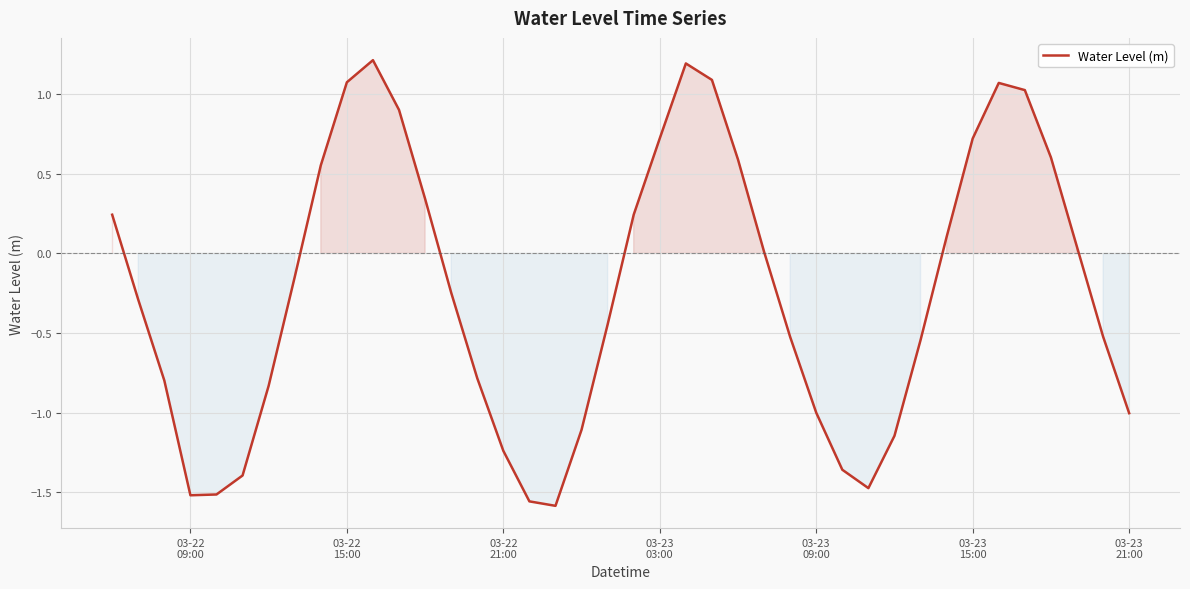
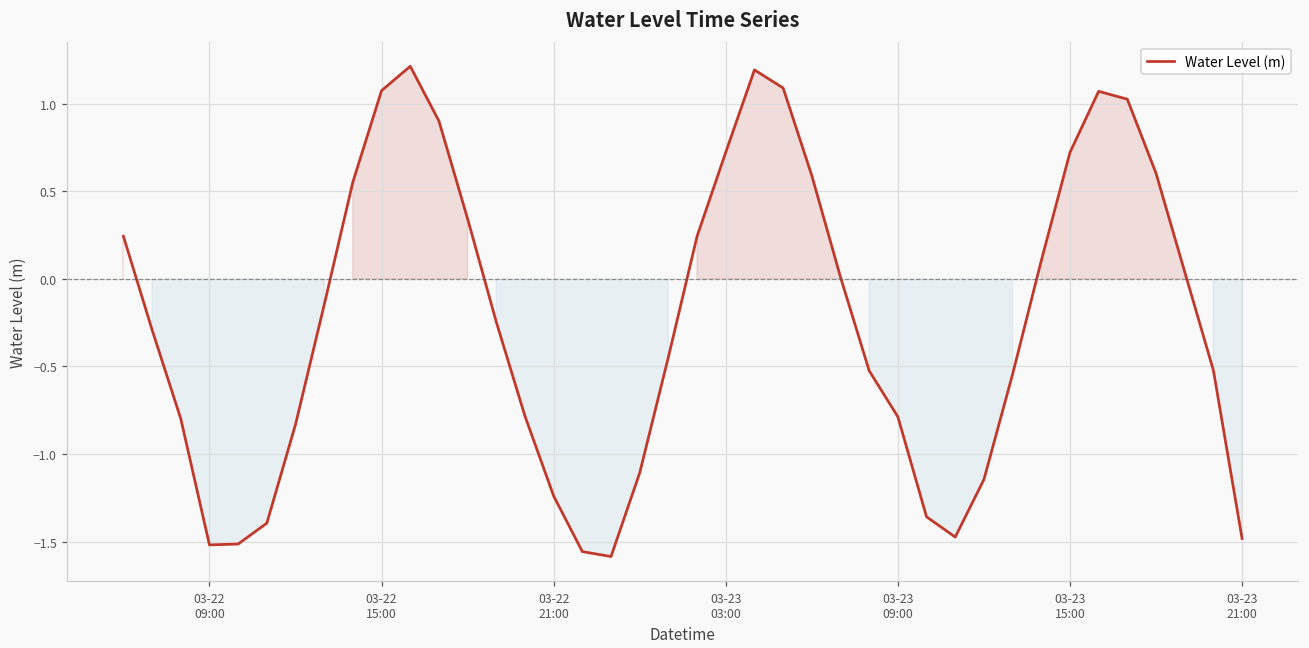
03-23 09:00: -1.00 -> -0.79
03-23 21:00: -1.00 -> -1.48
